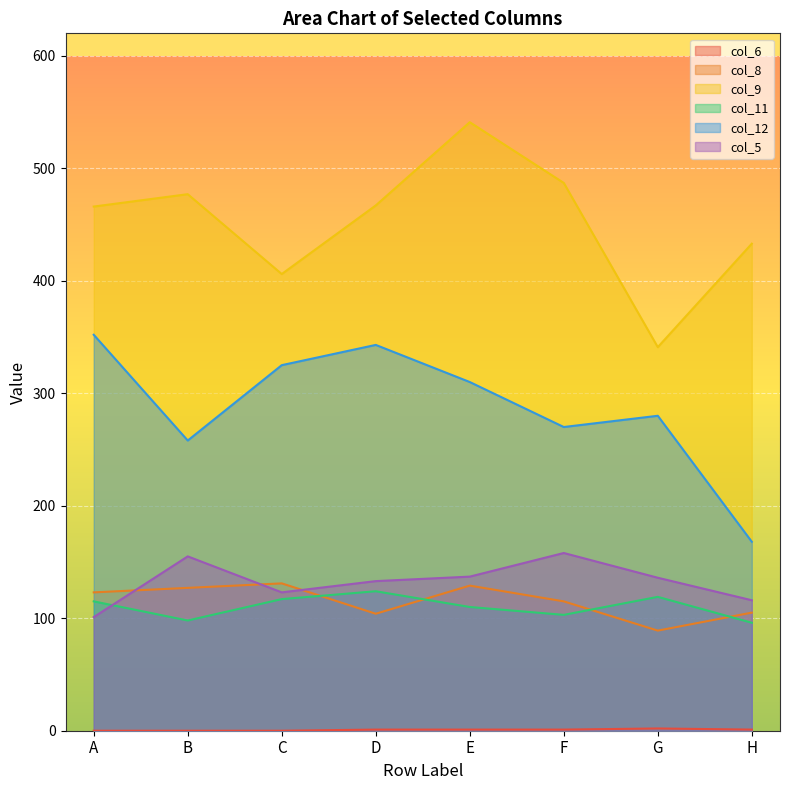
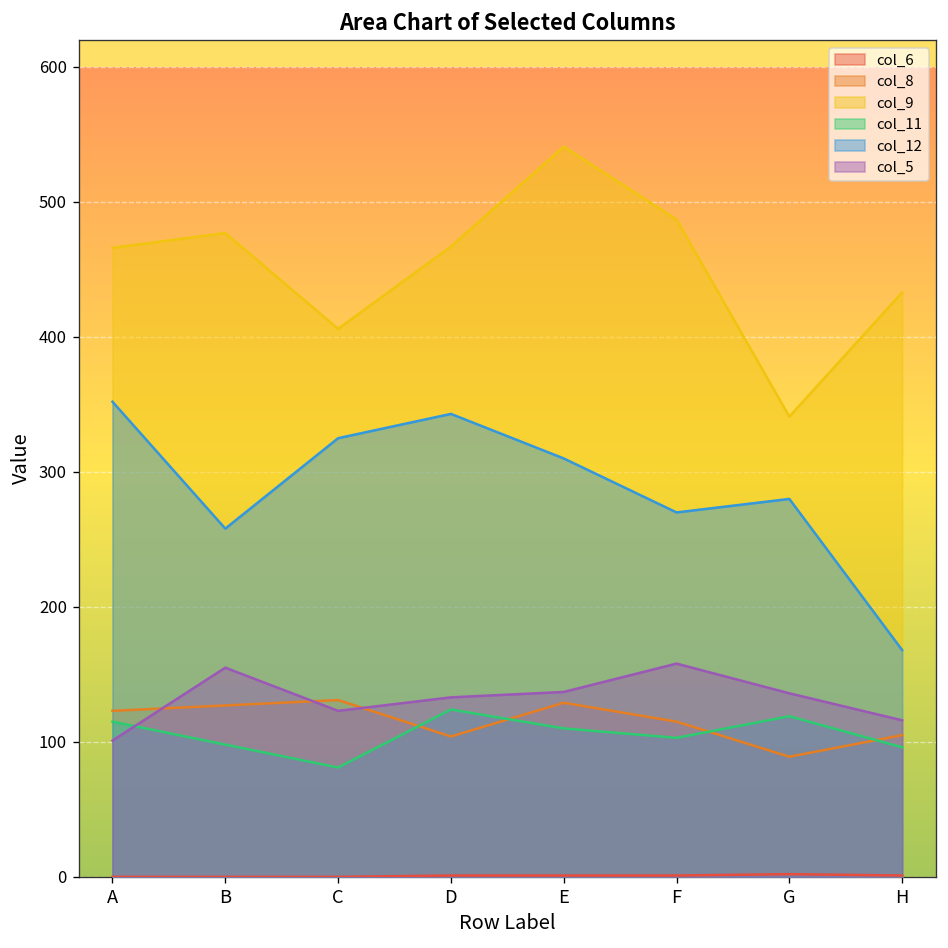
col_11, C: 117 -> 81
